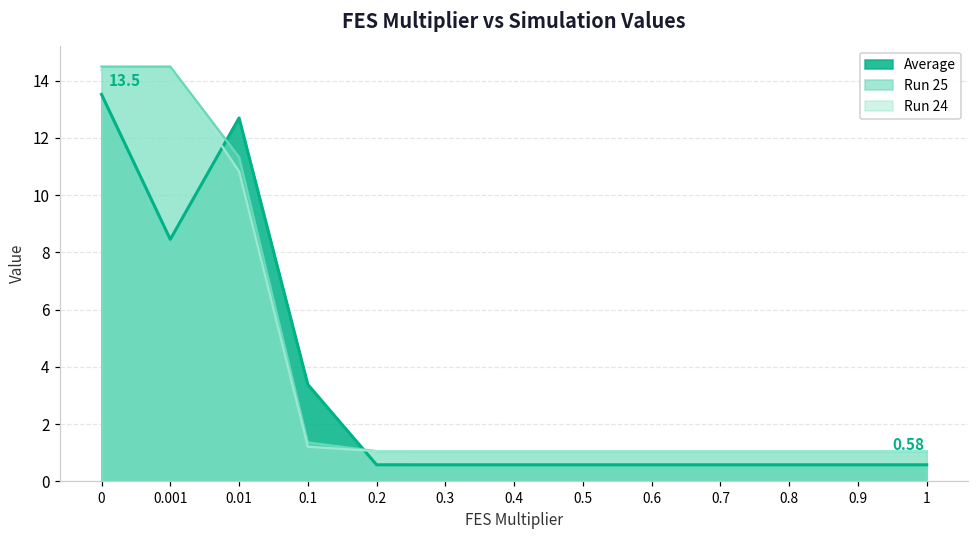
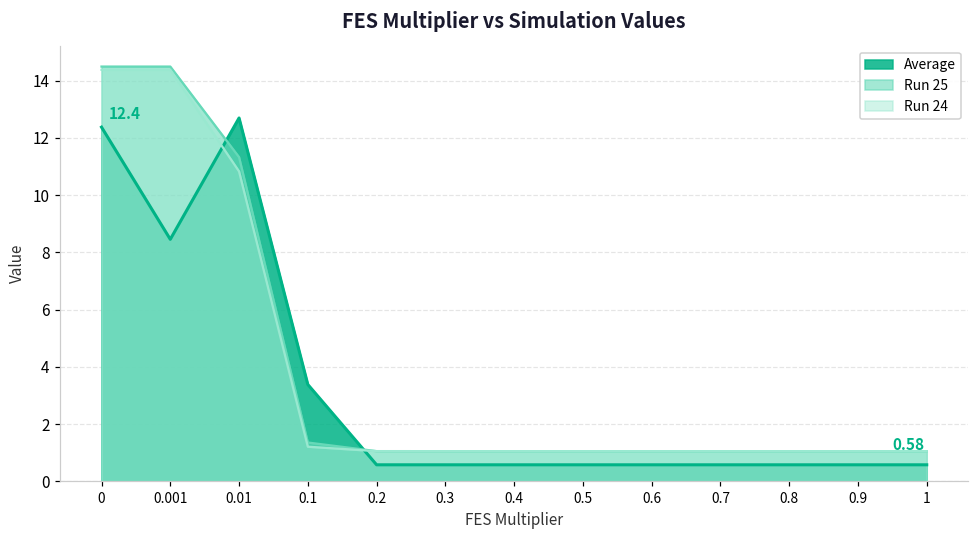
Average, 0: 13.5 -> 12.4
